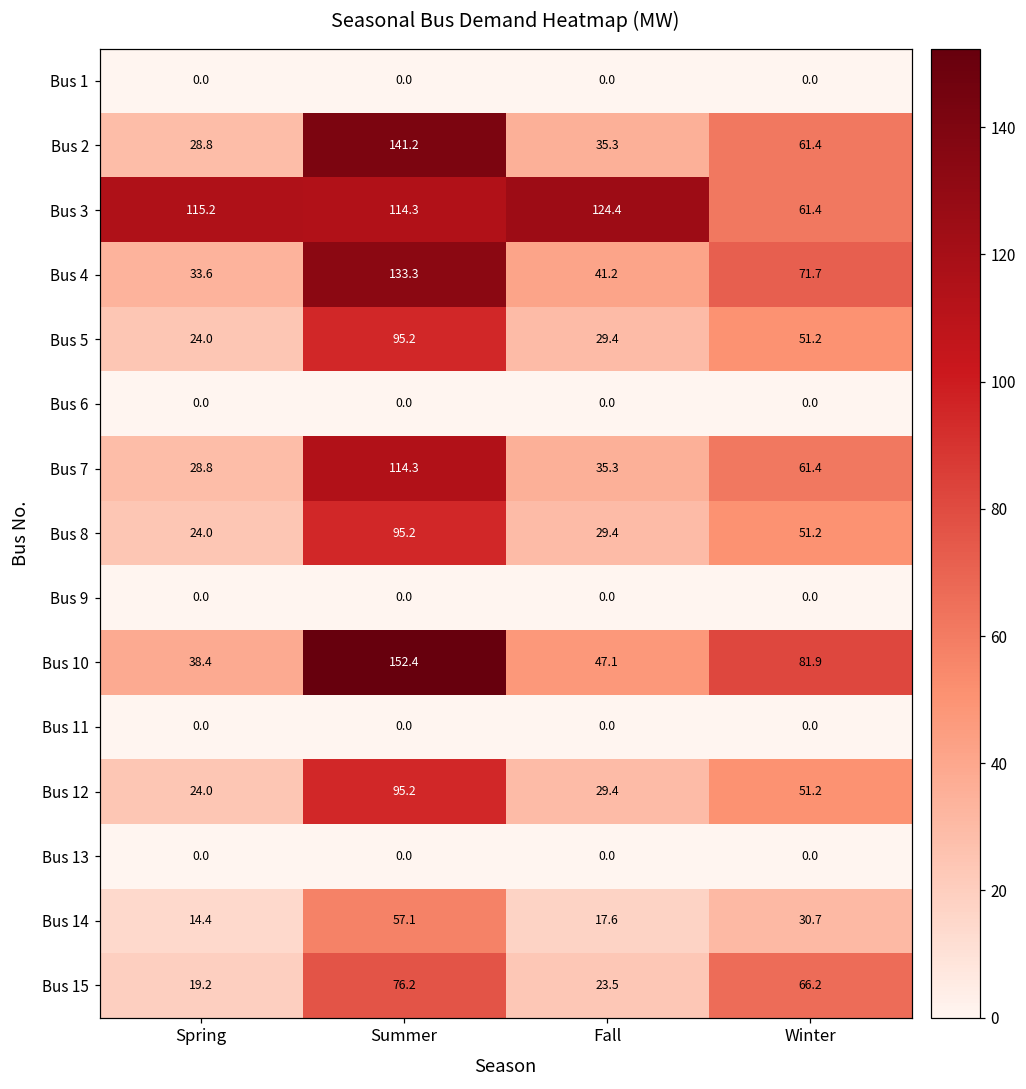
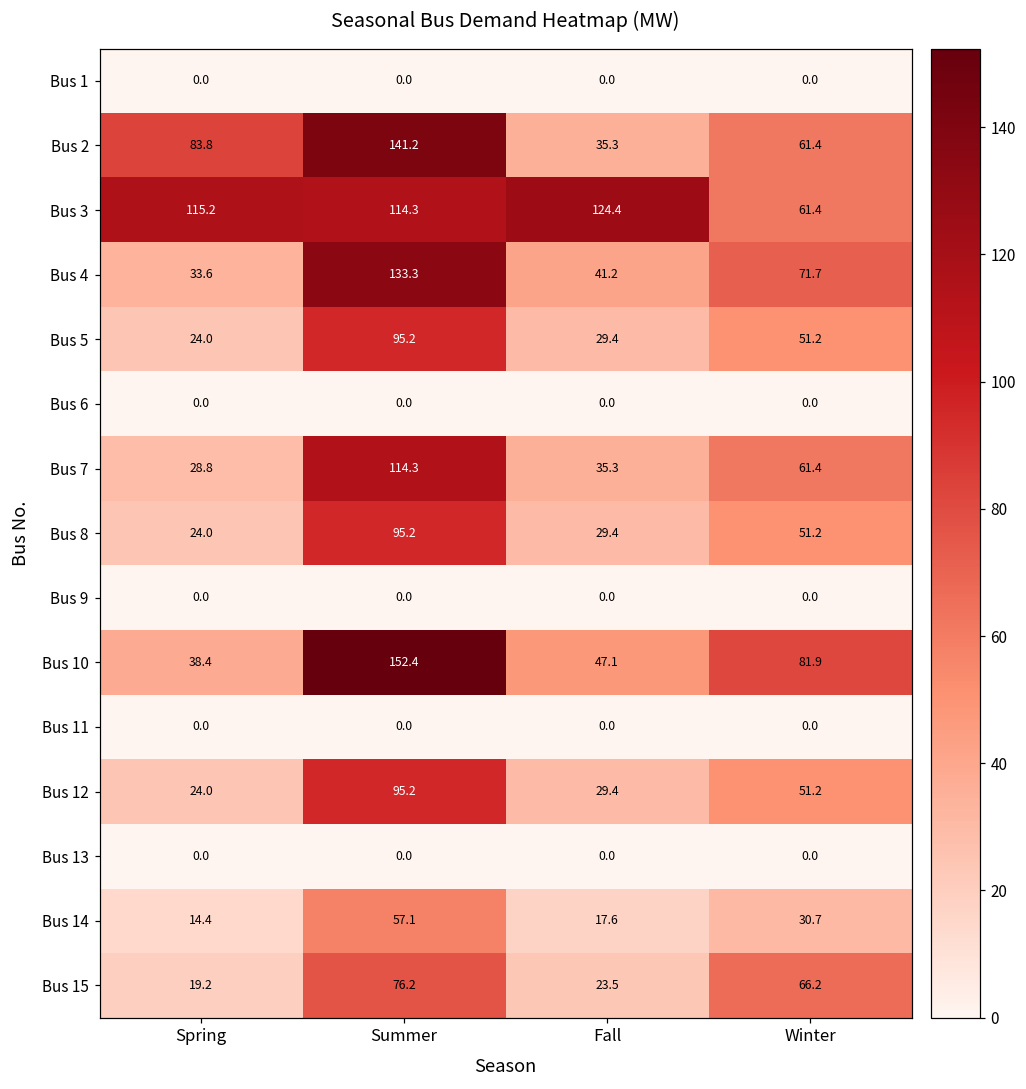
Bus 2, Spring: 28.8 -> 83.8
